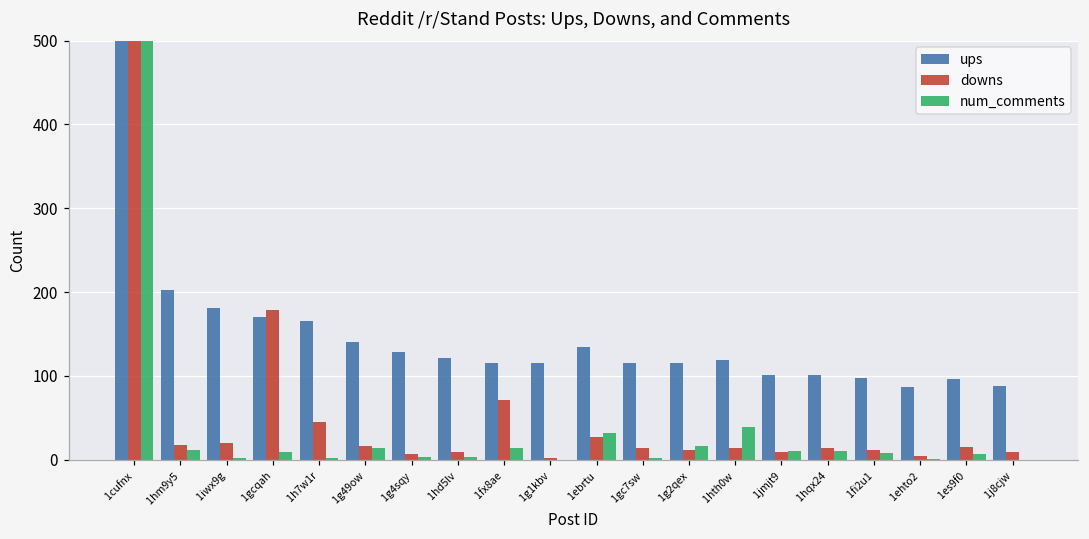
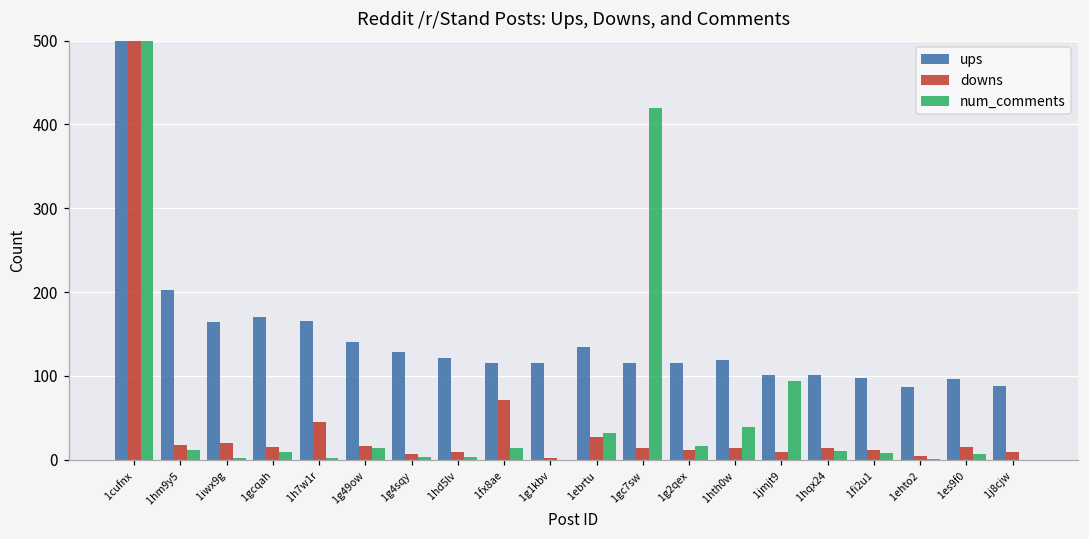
ups, 1iwx9g: 180 -> 160
downs, 1gcqah: 180 -> 20
num_comments, 1gc7sw: 0 -> 420
num_comments, 1jmjt9: 10 -> 90
